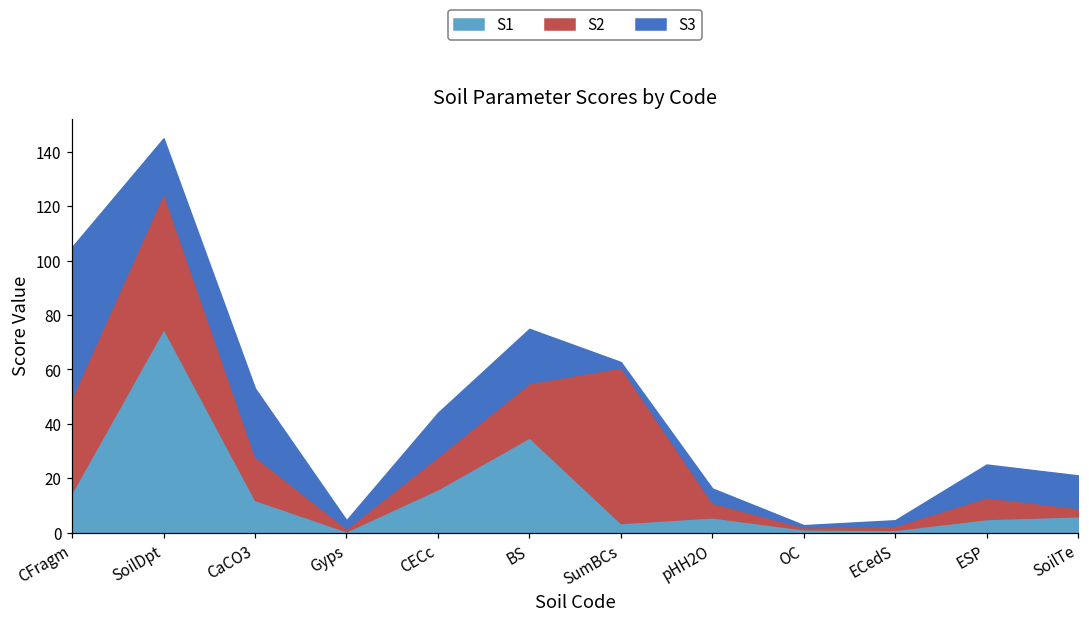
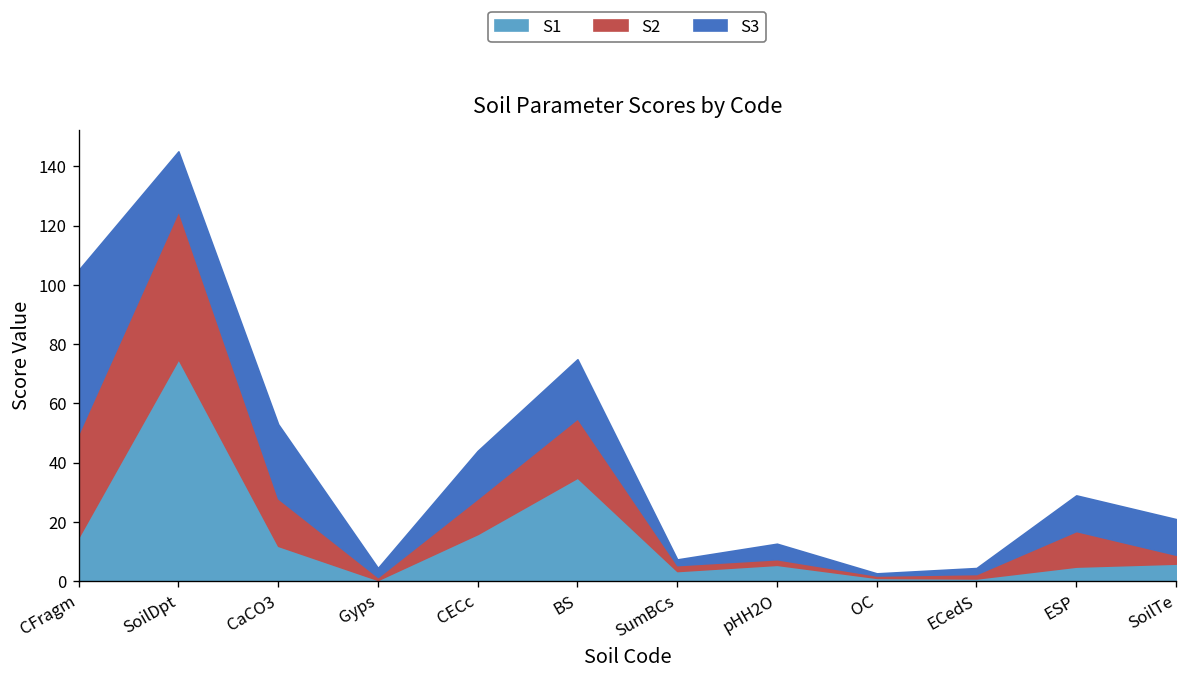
S2, SumBCs: 57 -> 2
S2, pHH2O: 5 -> 2
S2, ESP: 8 -> 12
